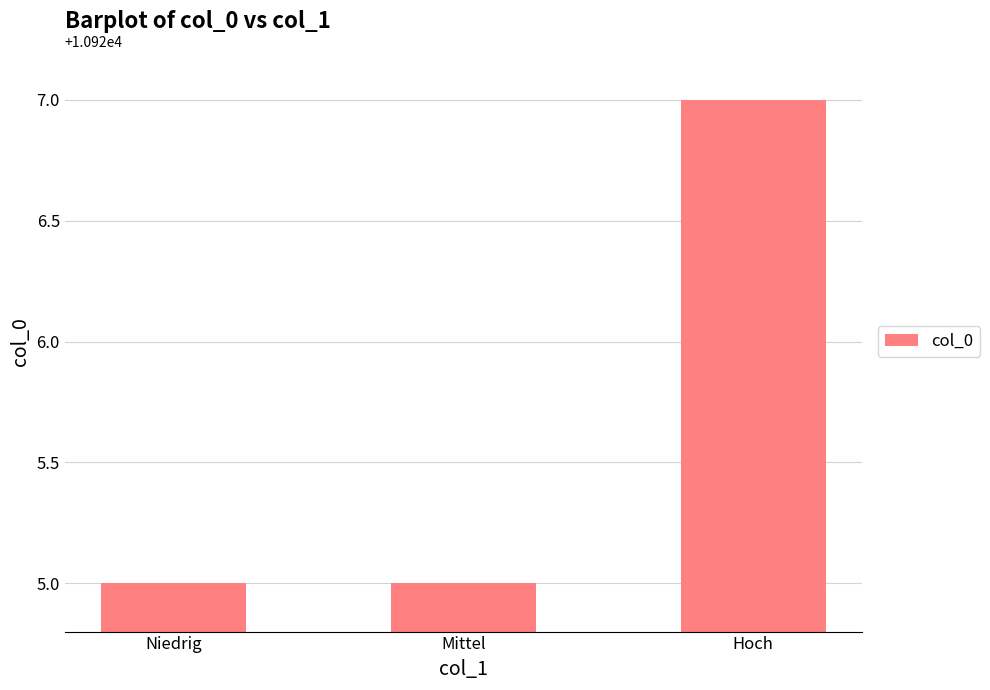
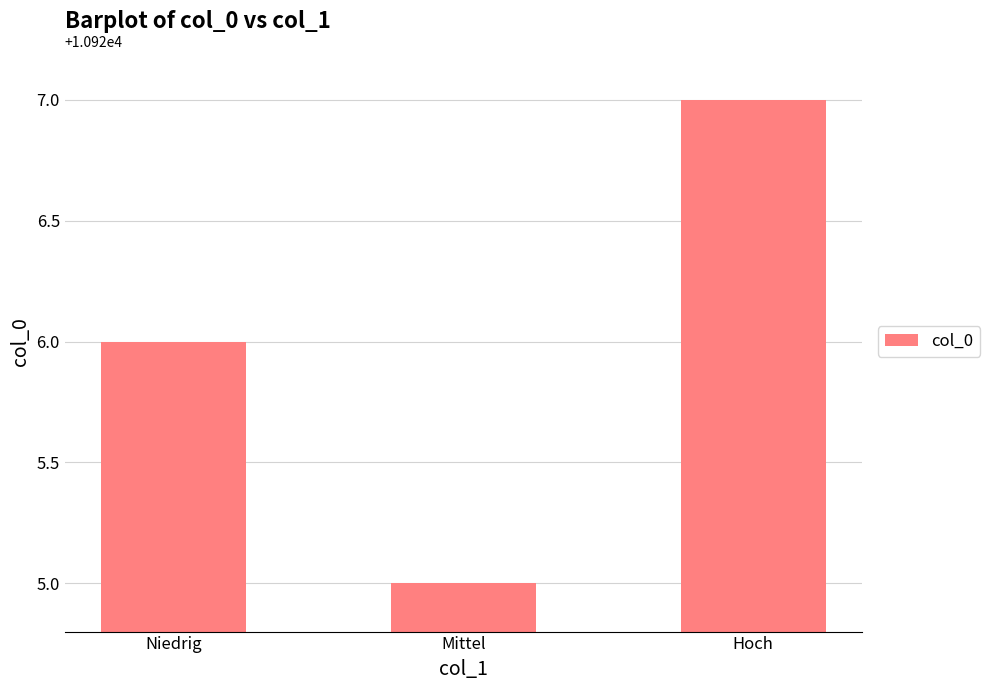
Niedrig: 10925 -> 10926
